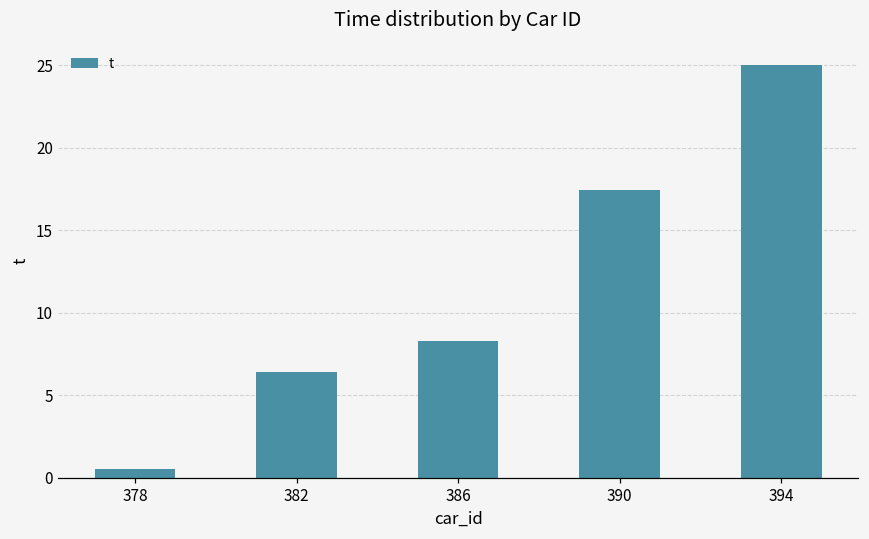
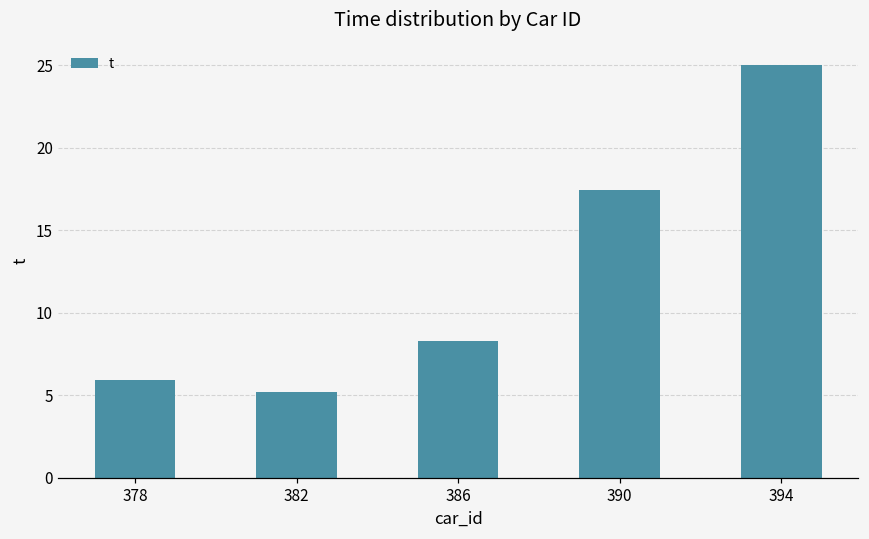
378: 0.5 -> 5.9
382: 6.4 -> 5.2
